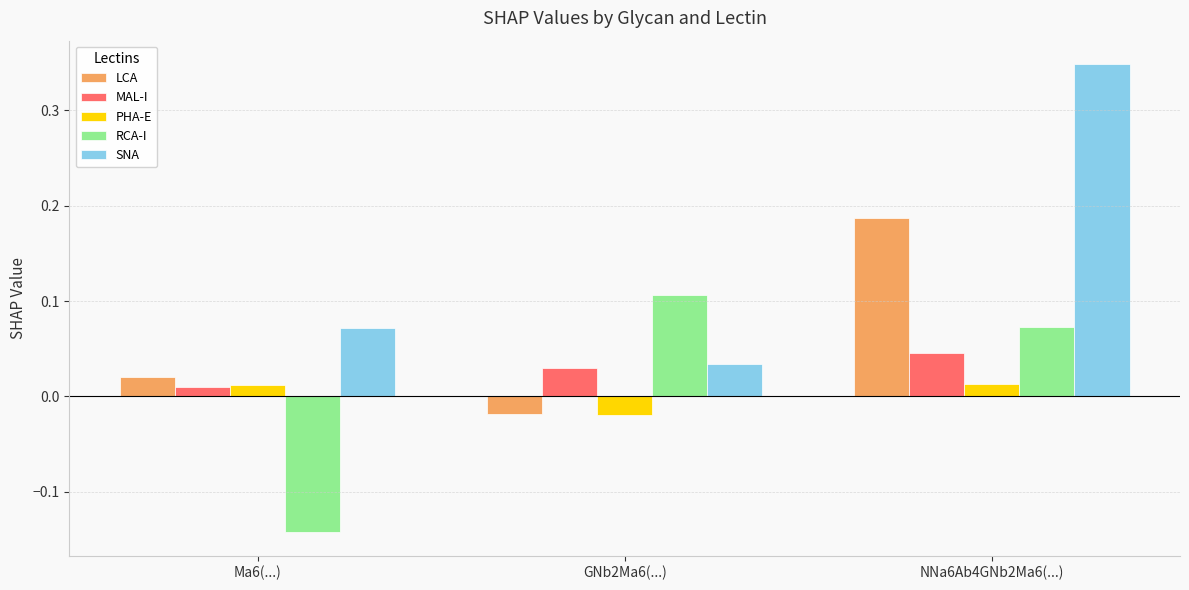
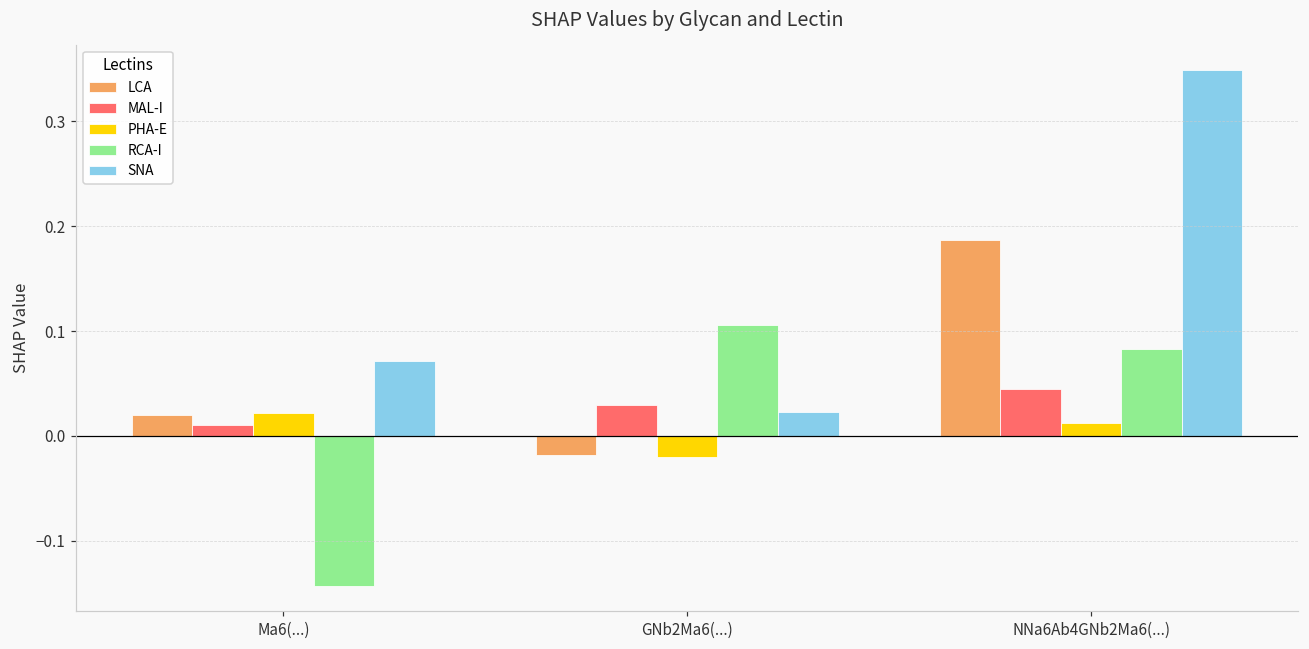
PHA-E, Ma6(...): 0.01 -> 0.02
SNA, GNb2Ma6(...): 0.03 -> 0.02
RCA-I, NNa6Ab4GNb2Ma6(...): 0.07 -> 0.08
